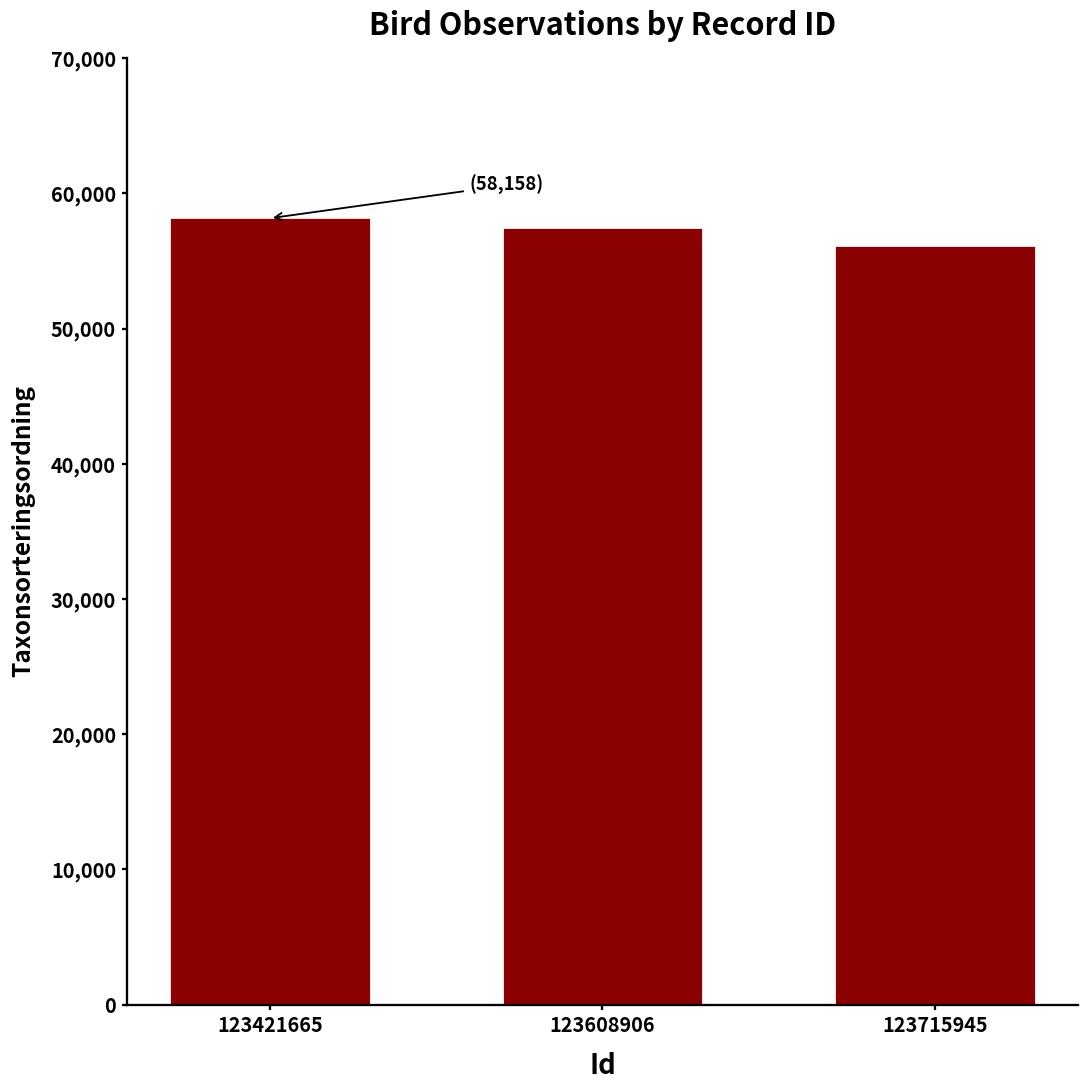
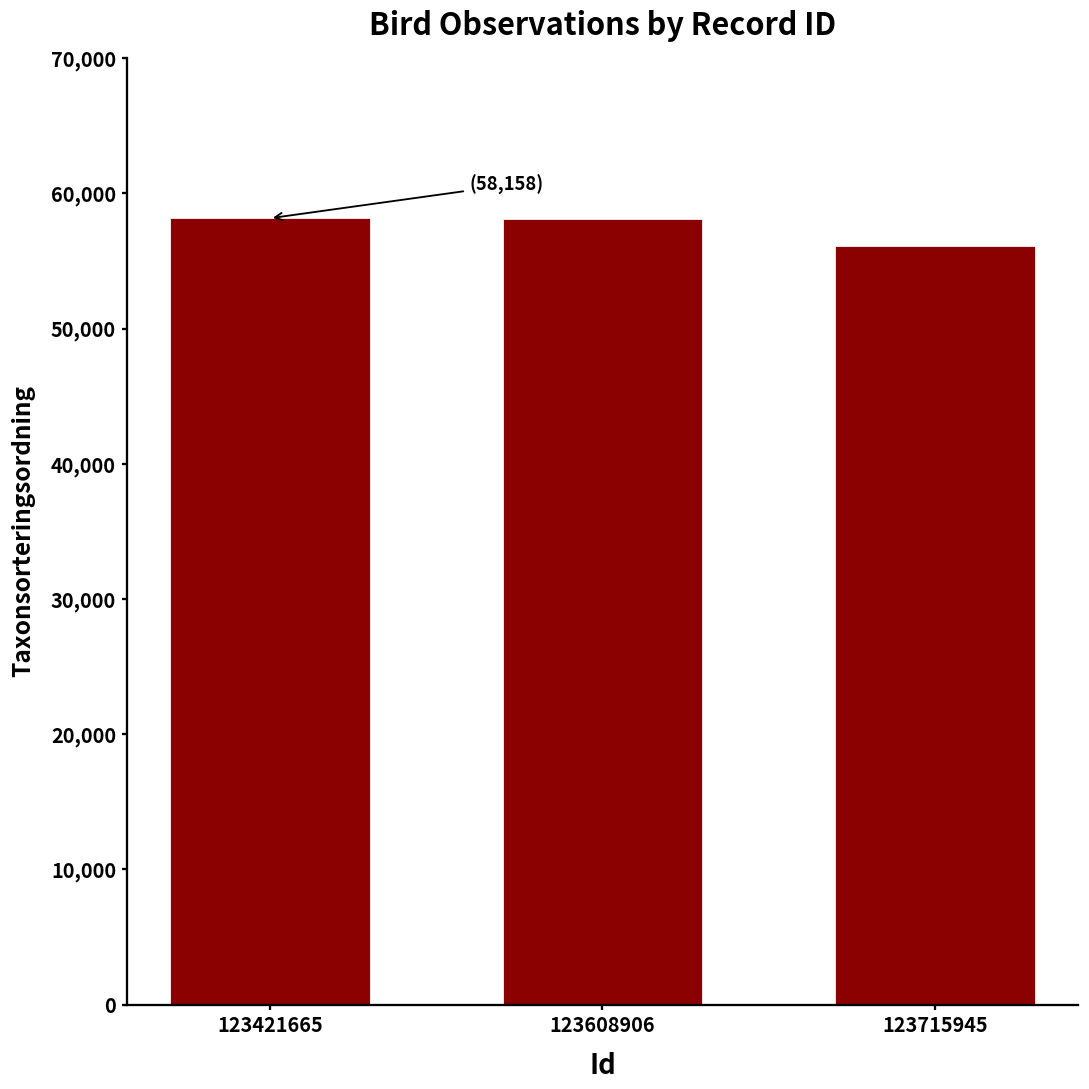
123608906: 57,400 -> 58,100
